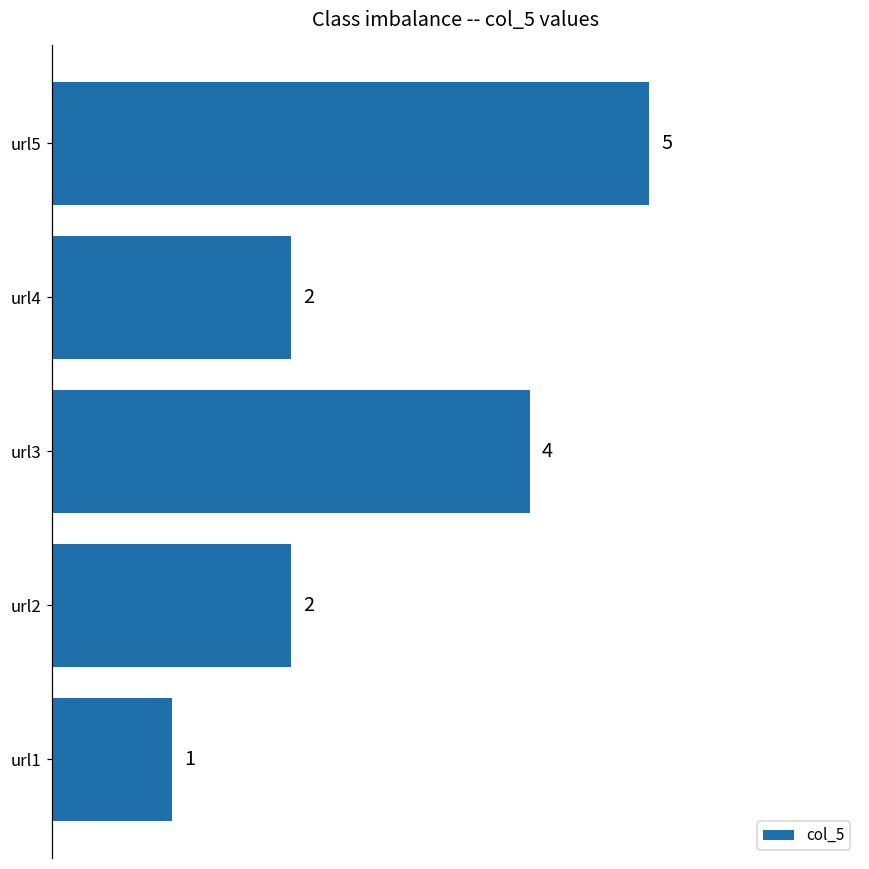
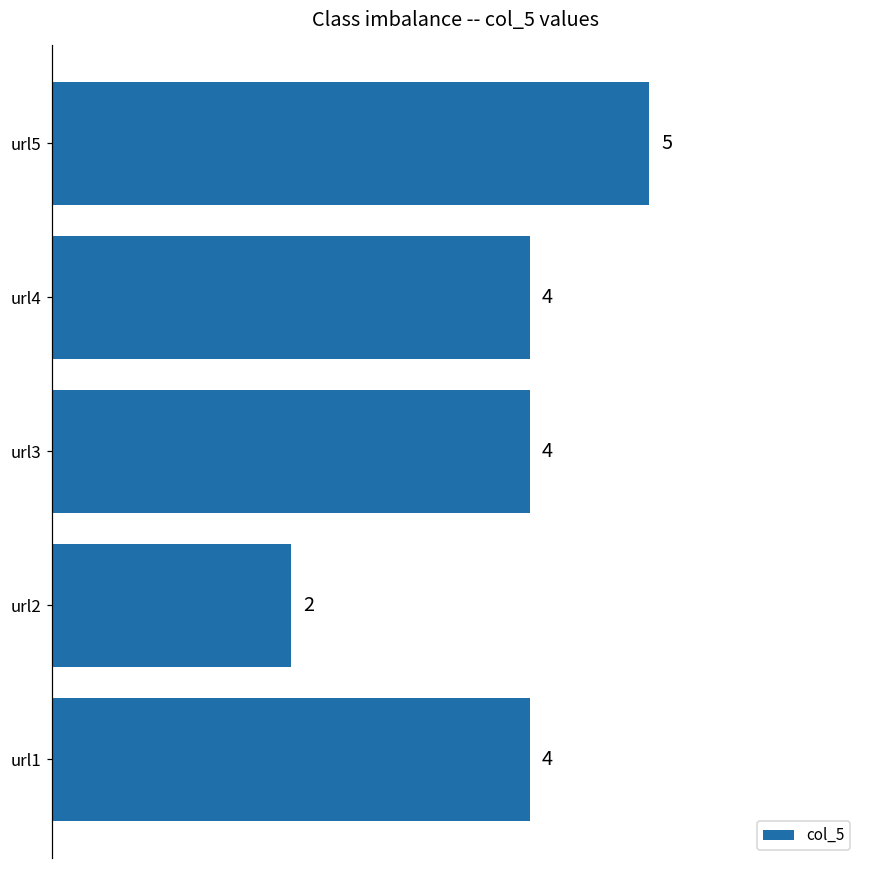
url4: 2 -> 4
url1: 1 -> 4
